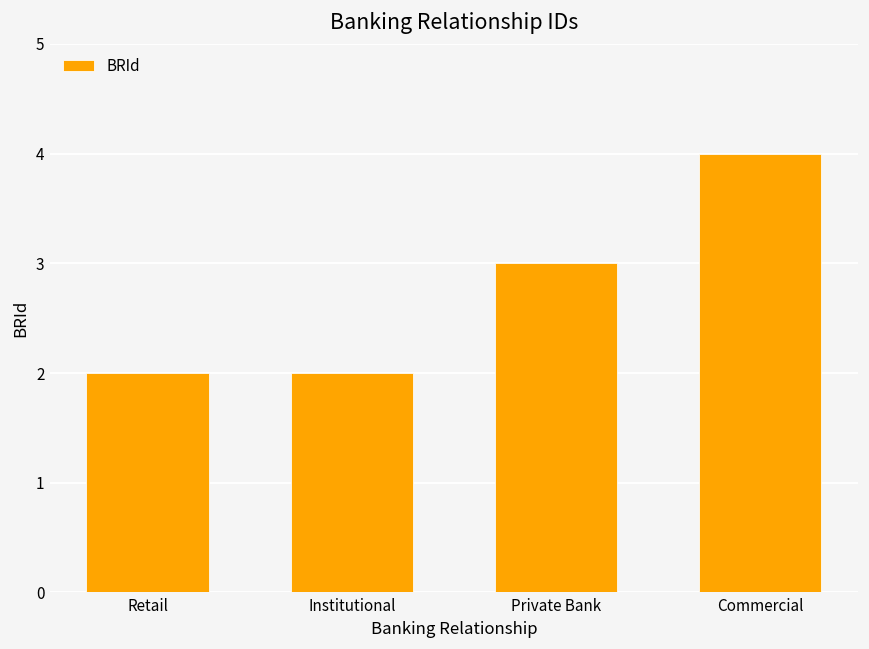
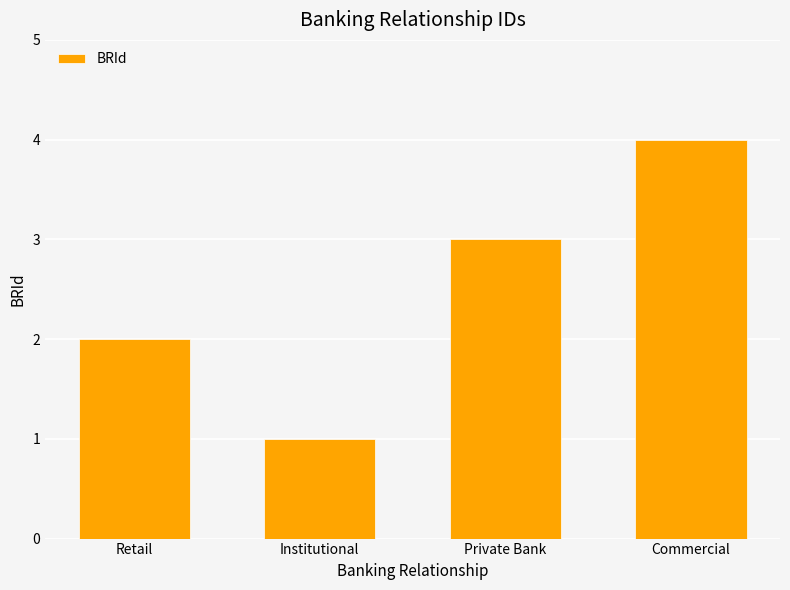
Institutional: 2 -> 1
